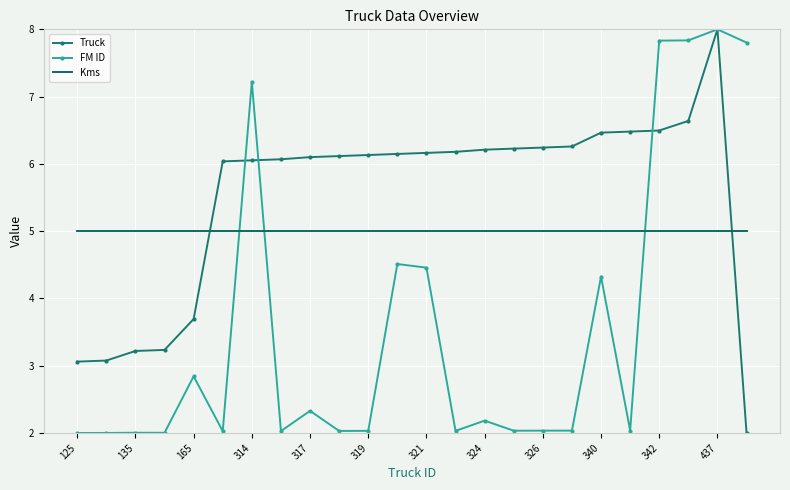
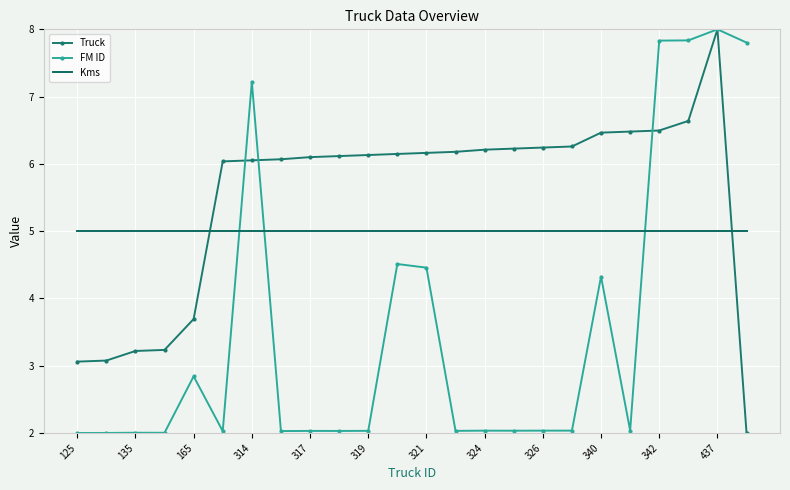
FM ID, 317: 2.3 -> 2.0
FM ID, 324: 2.2 -> 2.0
